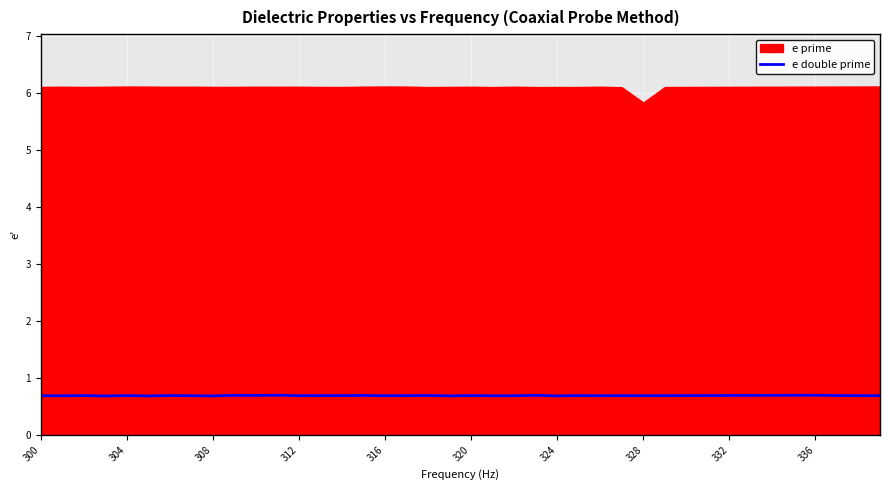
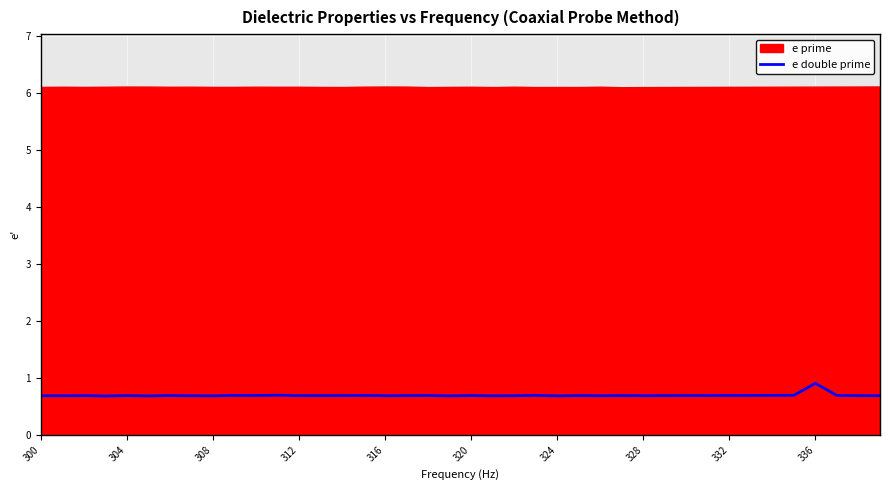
e prime, 328: 5.8 -> 6.1
e double prime, 336: 0.7 -> 0.9
